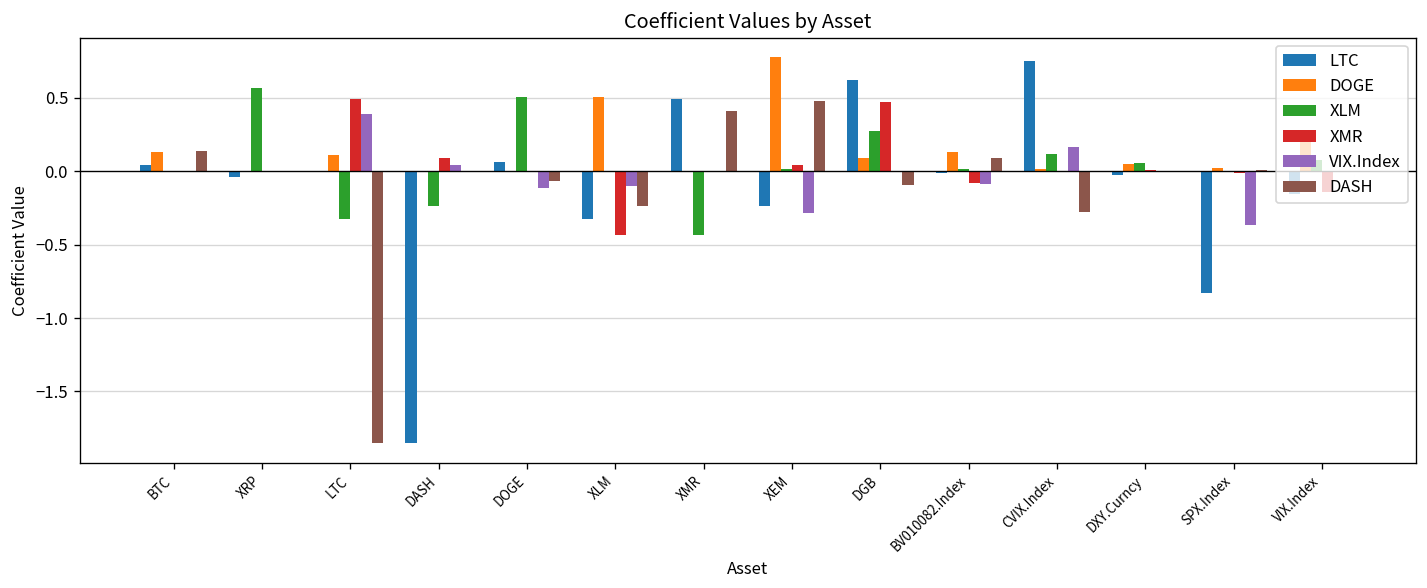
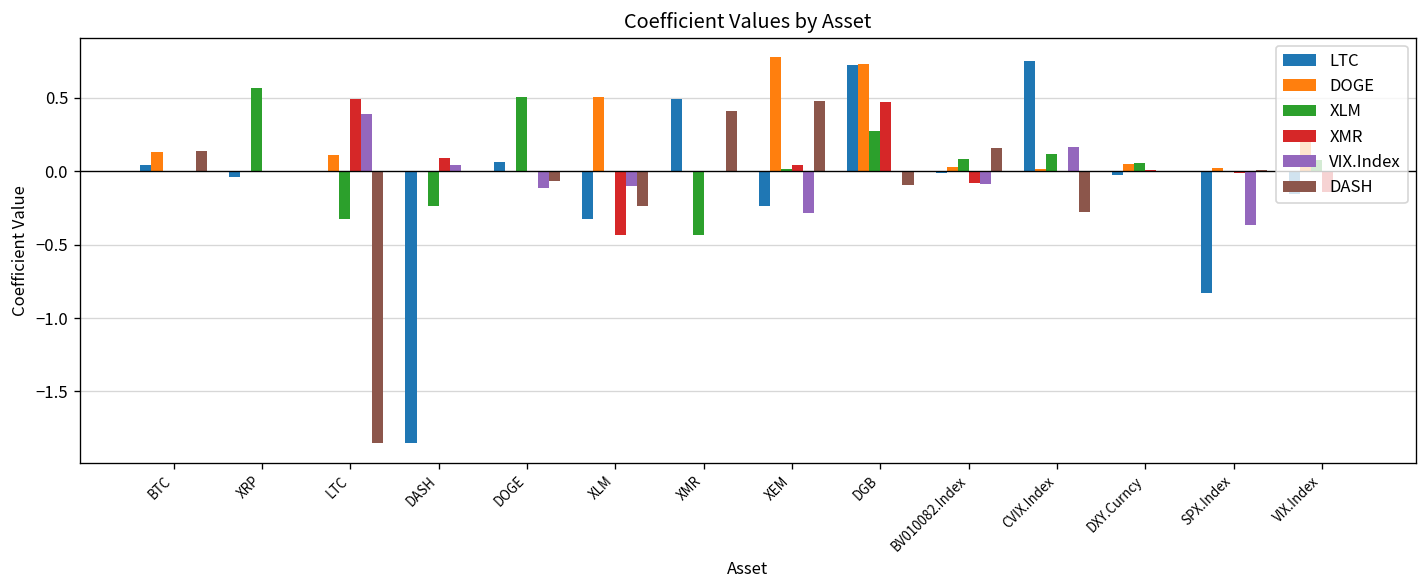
LTC, DGB: 0.63 -> 0.72
DOGE, DGB: 0.09 -> 0.73
DOGE, BV010082.Index: 0.13 -> 0.03
XLM, BV010082.Index: 0.02 -> 0.09
DASH, BV010082.Index: 0.09 -> 0.16
